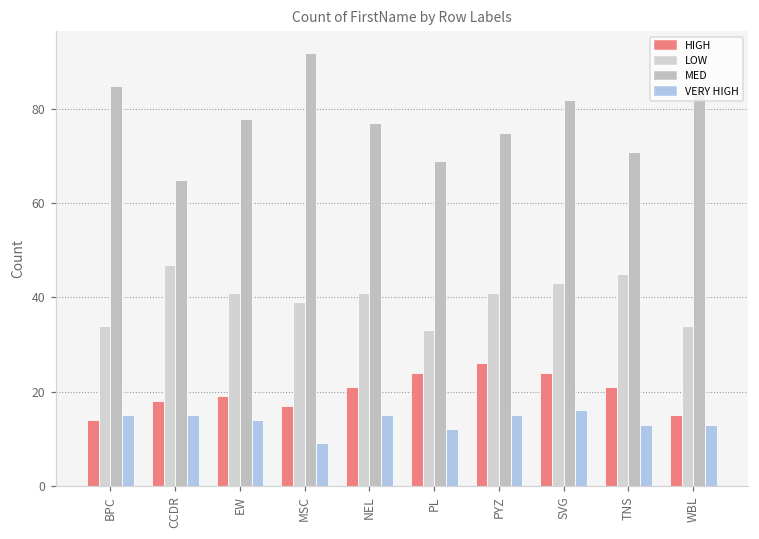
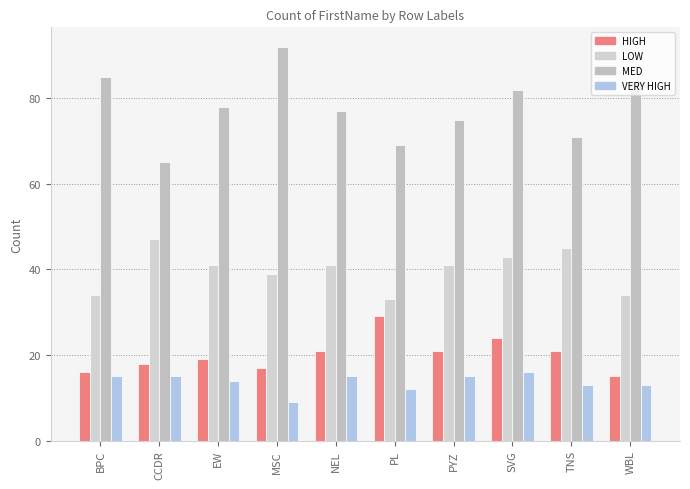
HIGH, BPC: 14 -> 16
HIGH, PL: 24 -> 29
HIGH, PYZ: 26 -> 21
